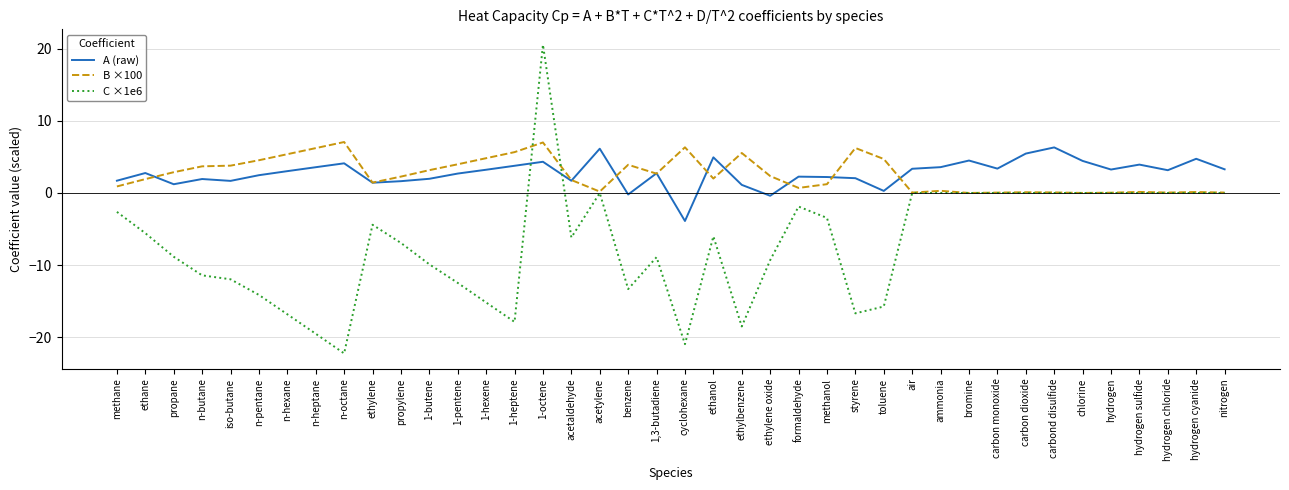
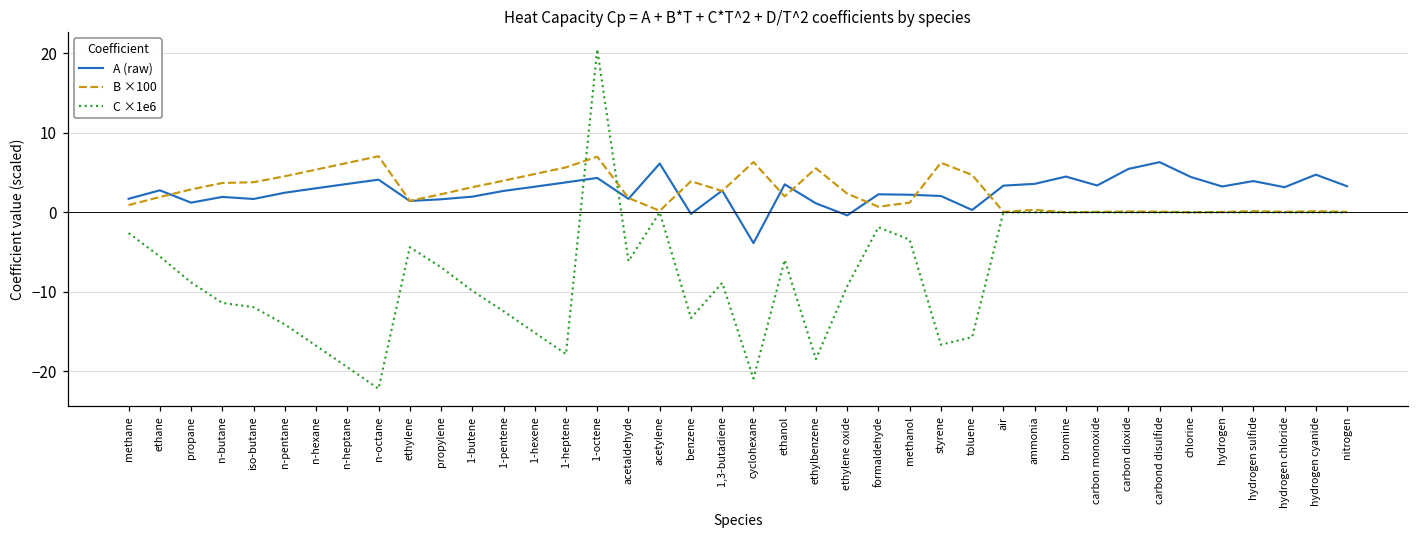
A (raw), ethanol: 5 -> 4
